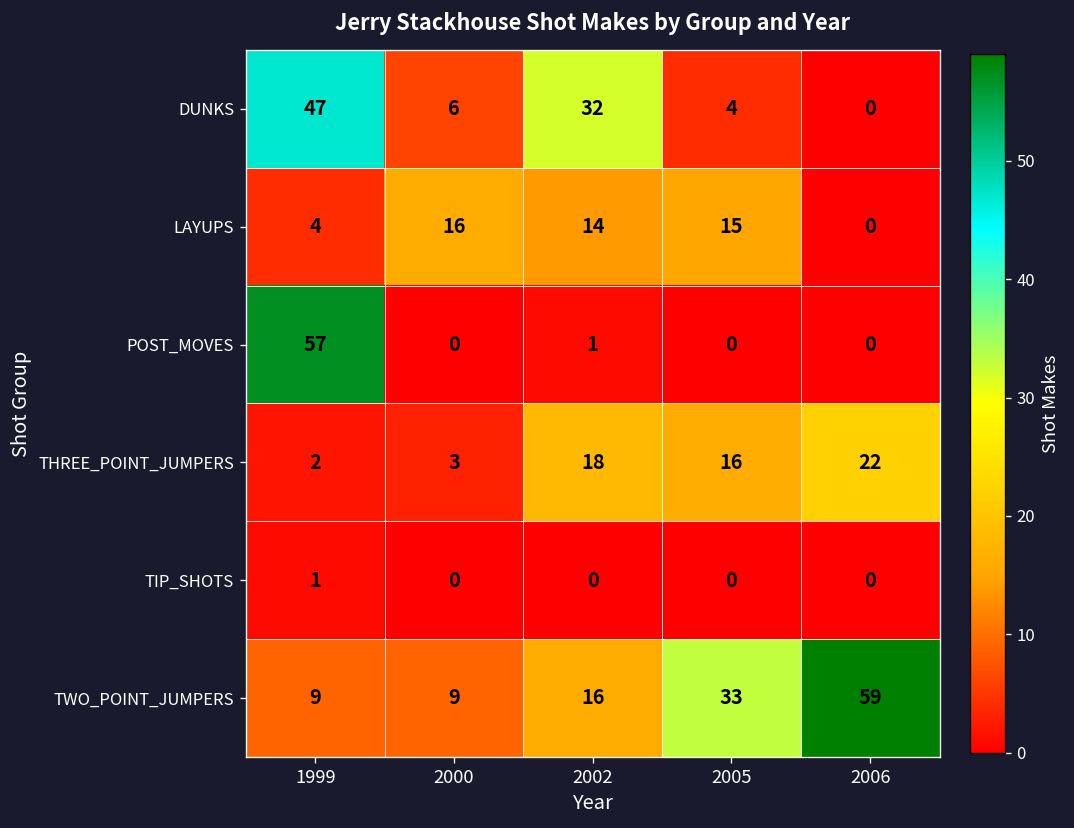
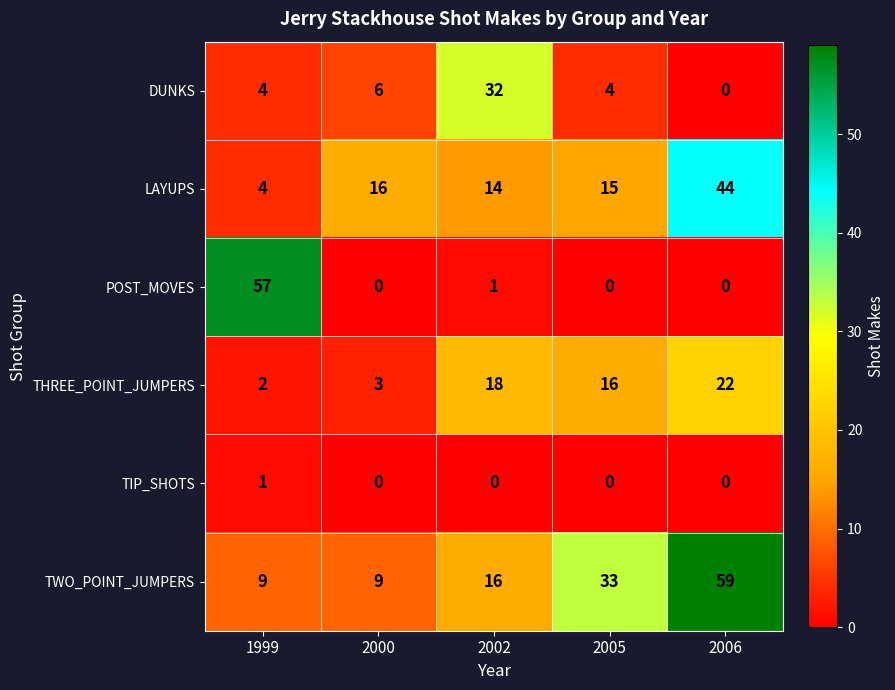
DUNKS, 1999: 47 -> 4
LAYUPS, 2006: 0 -> 44
